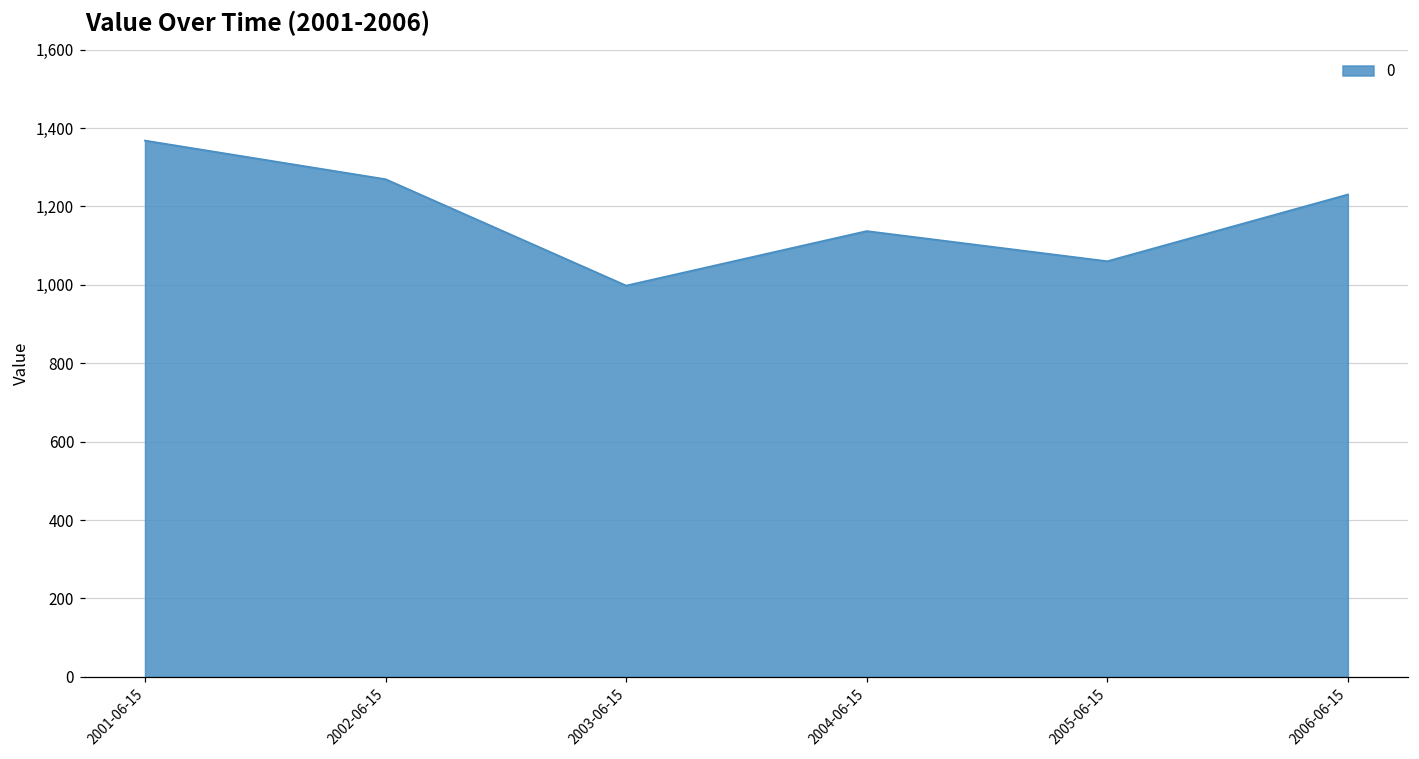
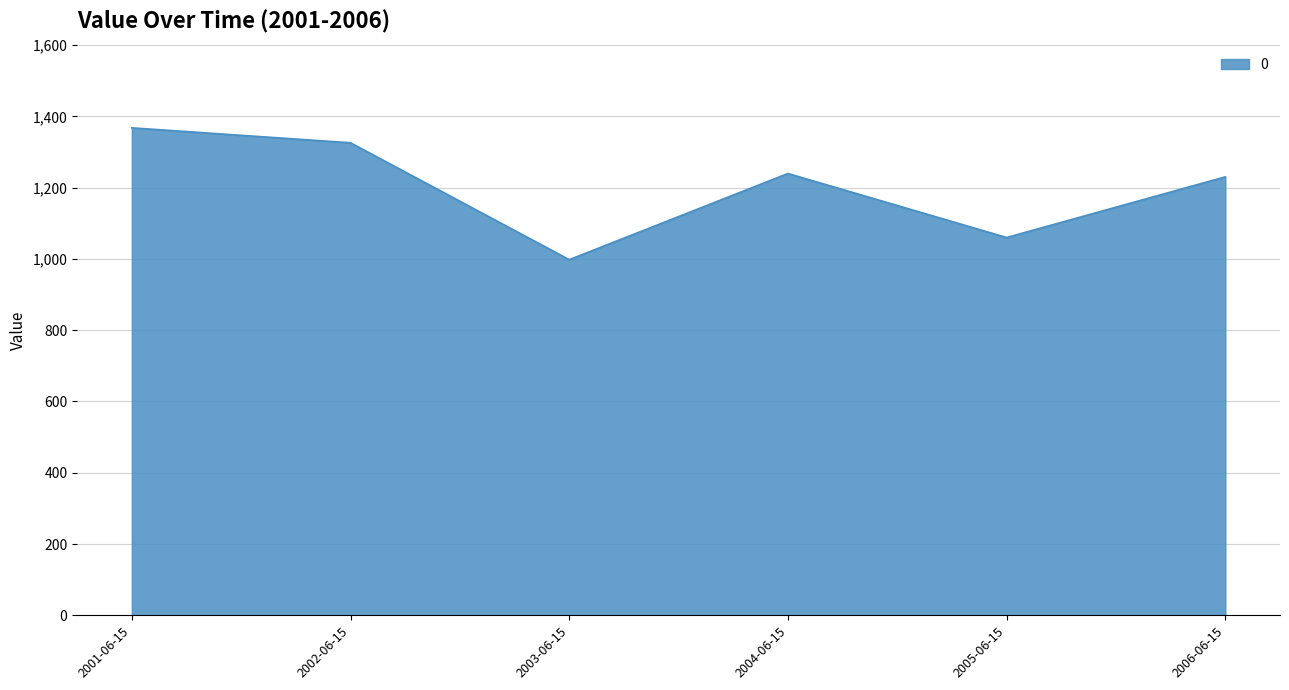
2002-06-15: 1,270 -> 1,330
2004-06-15: 1,140 -> 1,240
